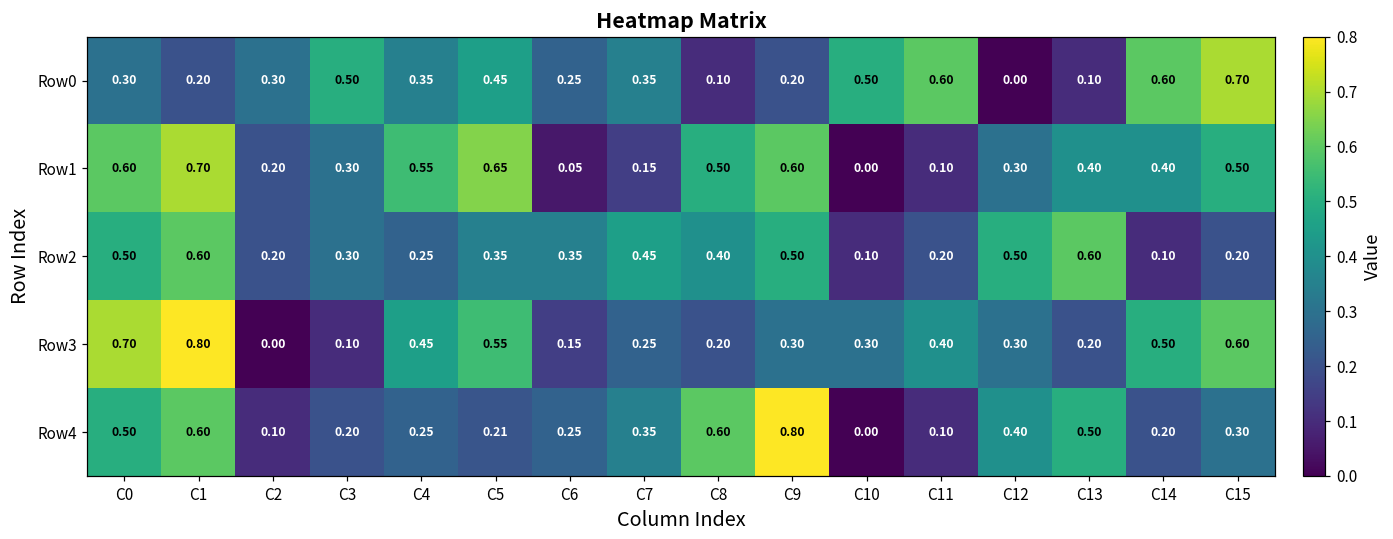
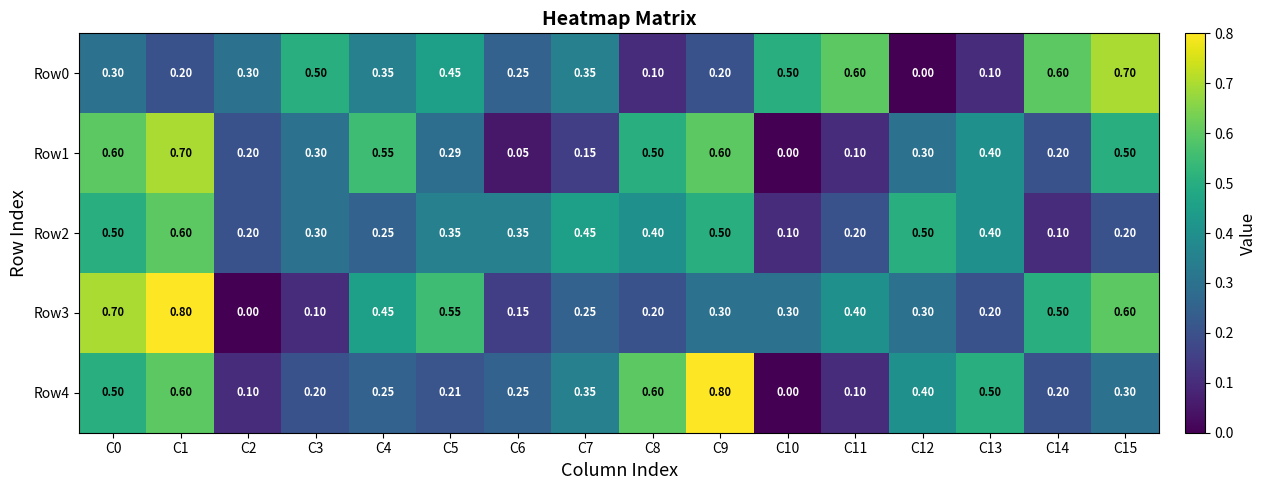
Row1, C5: 0.65 -> 0.29
Row1, C14: 0.40 -> 0.20
Row2, C13: 0.60 -> 0.40
